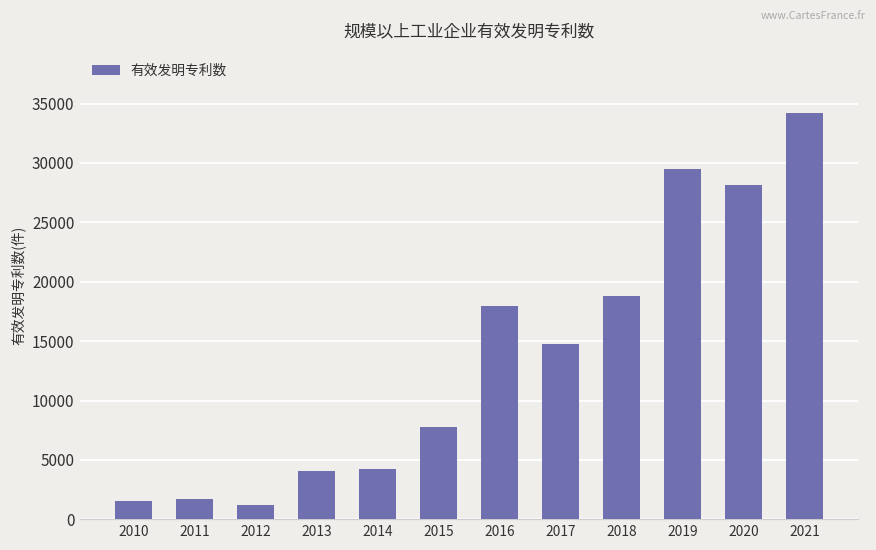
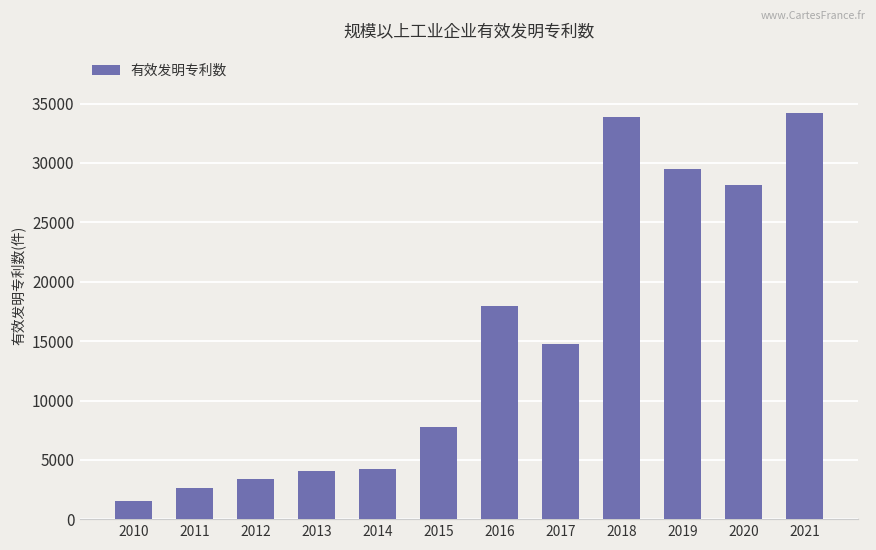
2011: 1700 -> 2600
2012: 1200 -> 3400
2018: 18800 -> 33900
